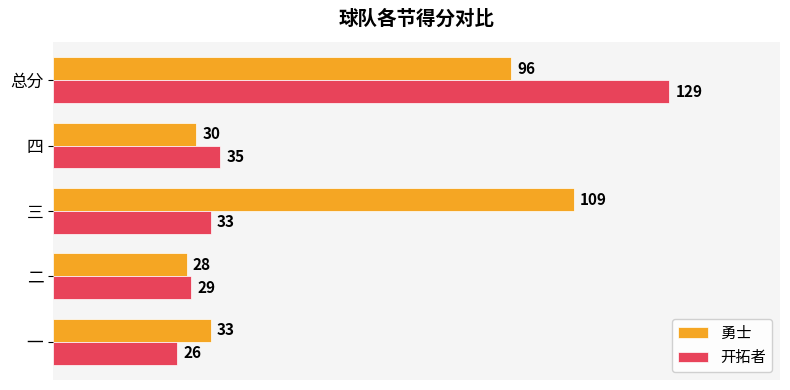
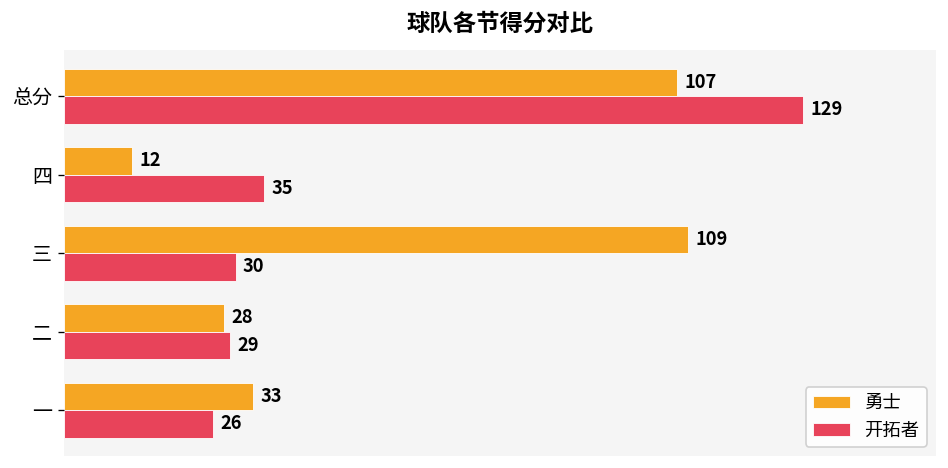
勇士, 总分: 96 -> 107
勇士, 四: 30 -> 12
开拓者, 三: 33 -> 30
